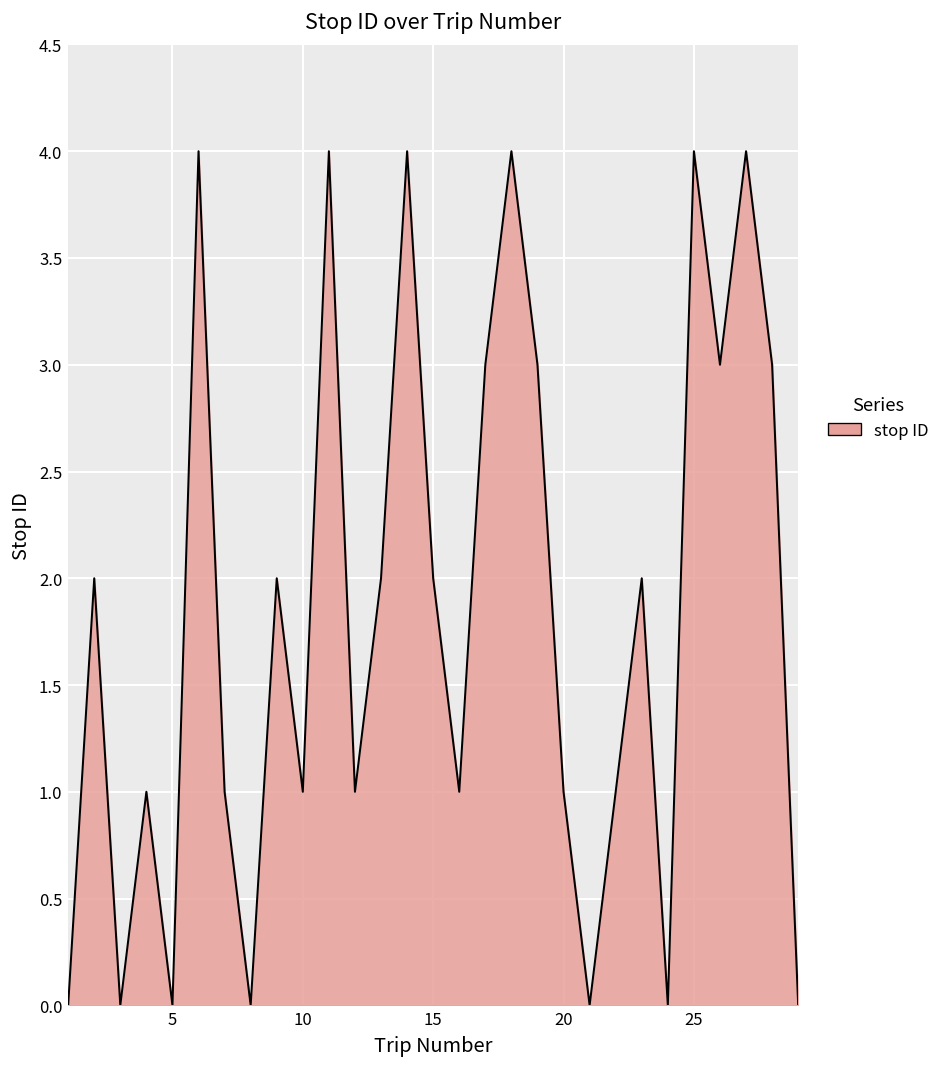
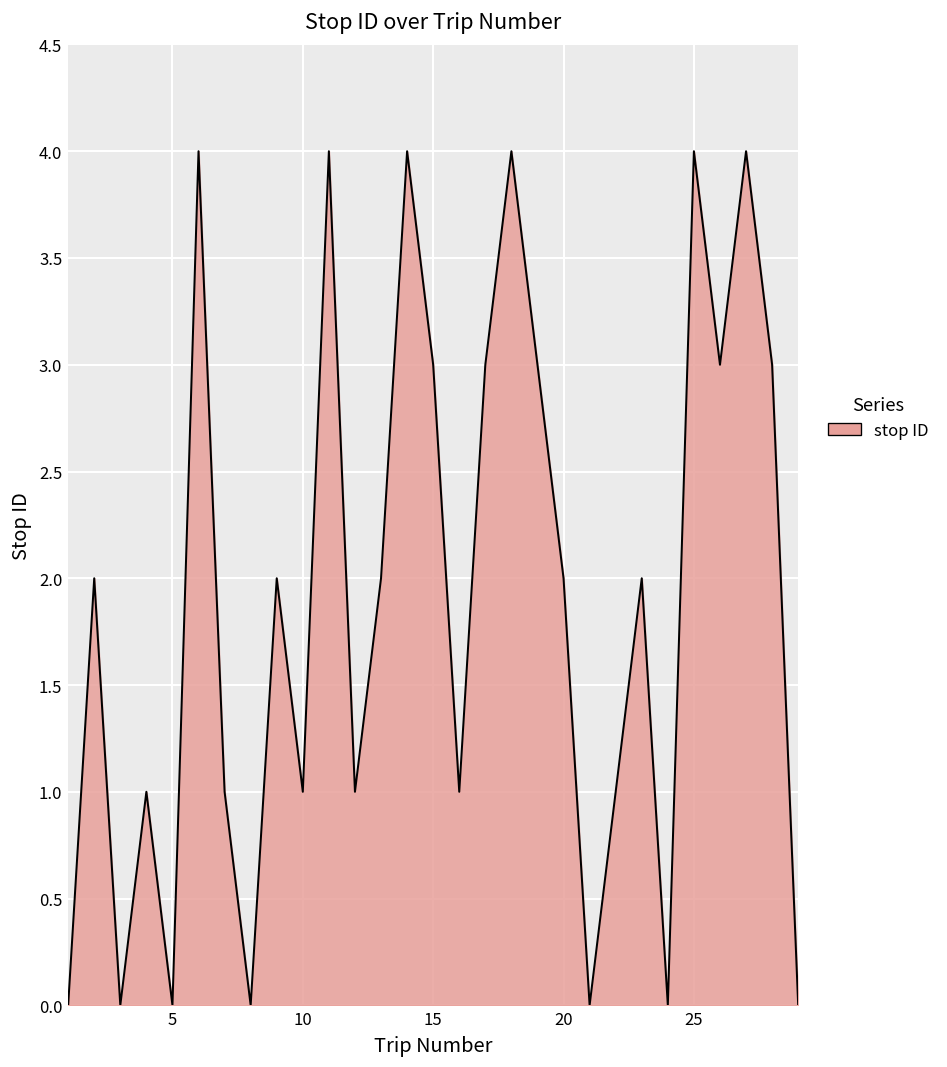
15: 2 -> 3
20: 1 -> 2
